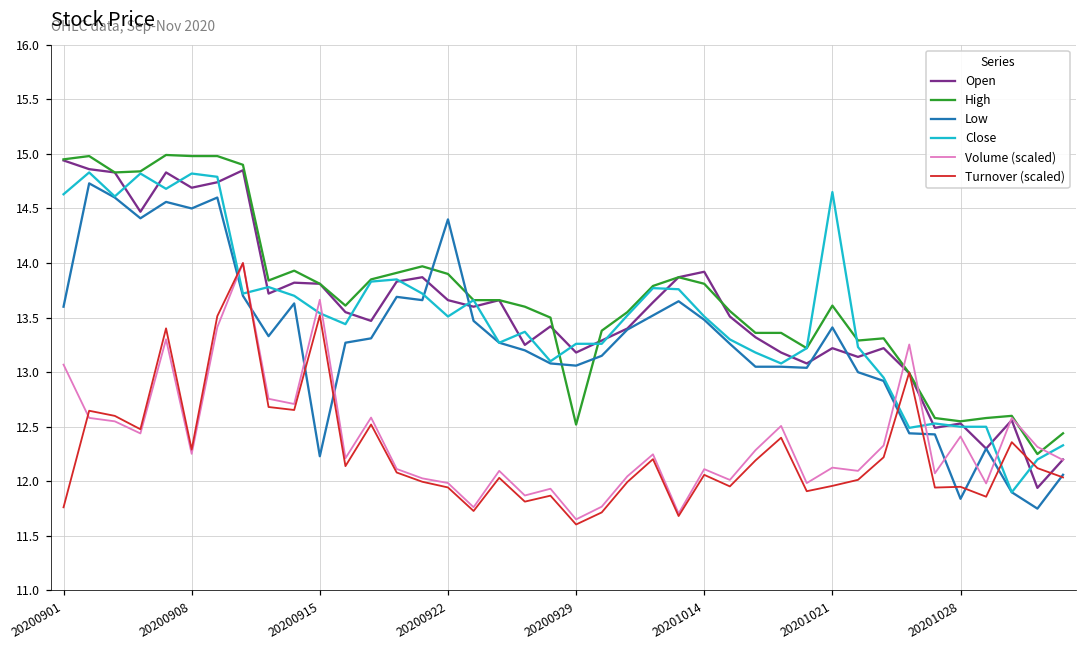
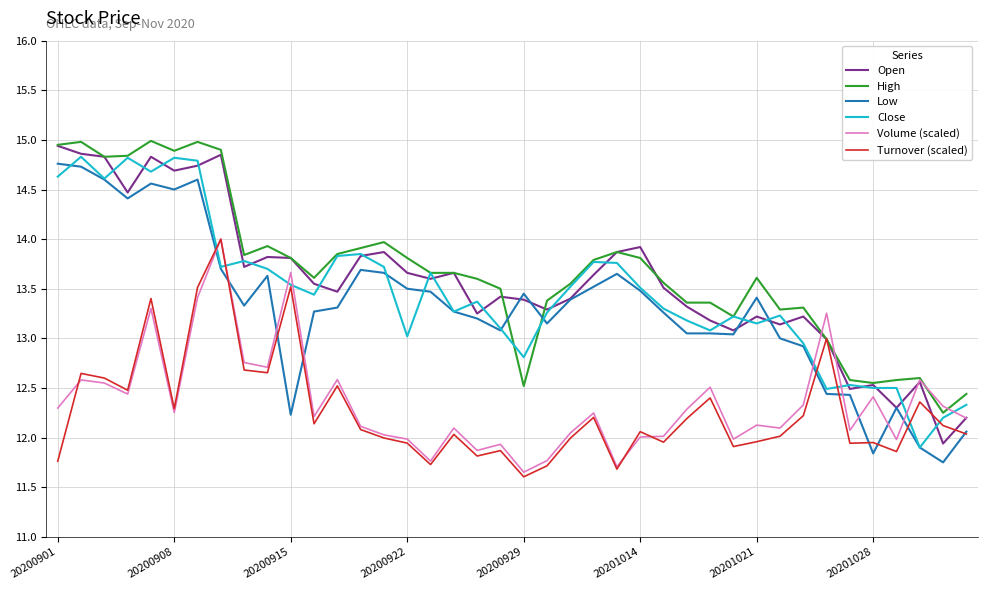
Low, 20200901: 13.6 -> 14.8
Volume (scaled), 20200901: 13.1 -> 12.3
High, 20200908: 15.0 -> 14.9
High, 20200922: 13.9 -> 13.8
Low, 20200922: 14.4 -> 13.5
Close, 20200922: 13.5 -> 13.0
Open, 20200929: 13.2 -> 13.4
Low, 20200929: 13.1 -> 13.5
Close, 20200929: 13.3 -> 12.8
Volume (scaled), 20201014: 12.1 -> 12.0
Close, 20201021: 14.7 -> 13.2
